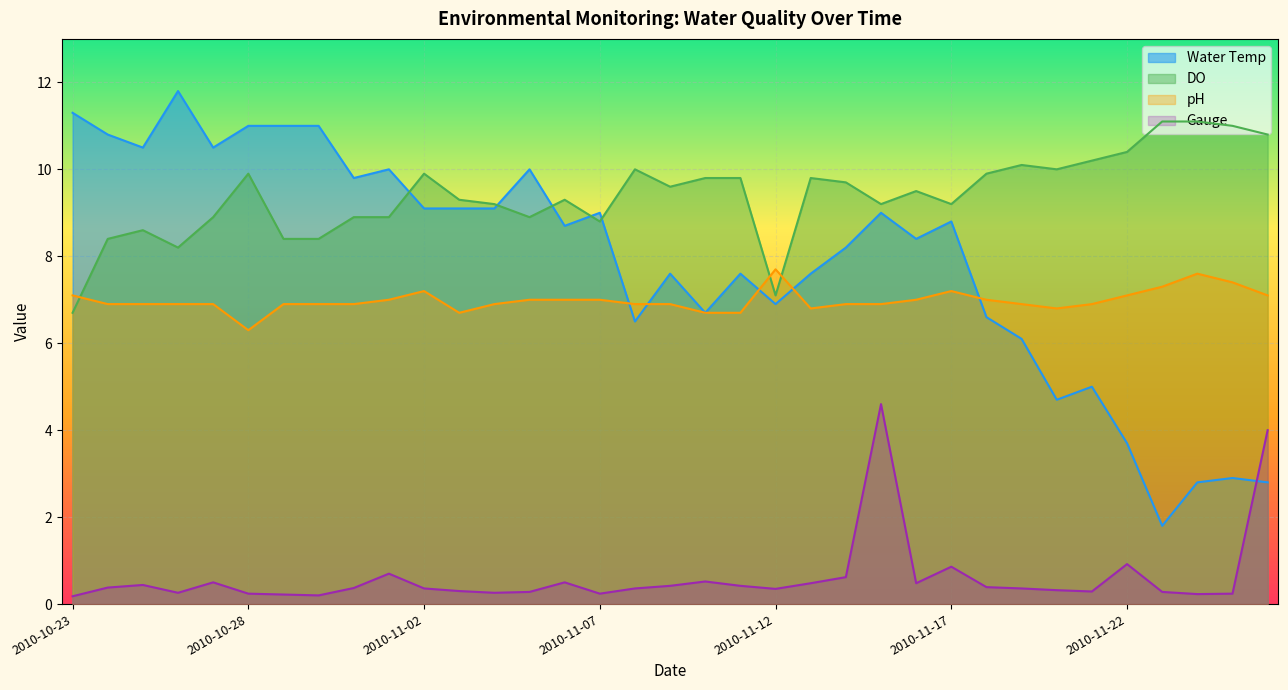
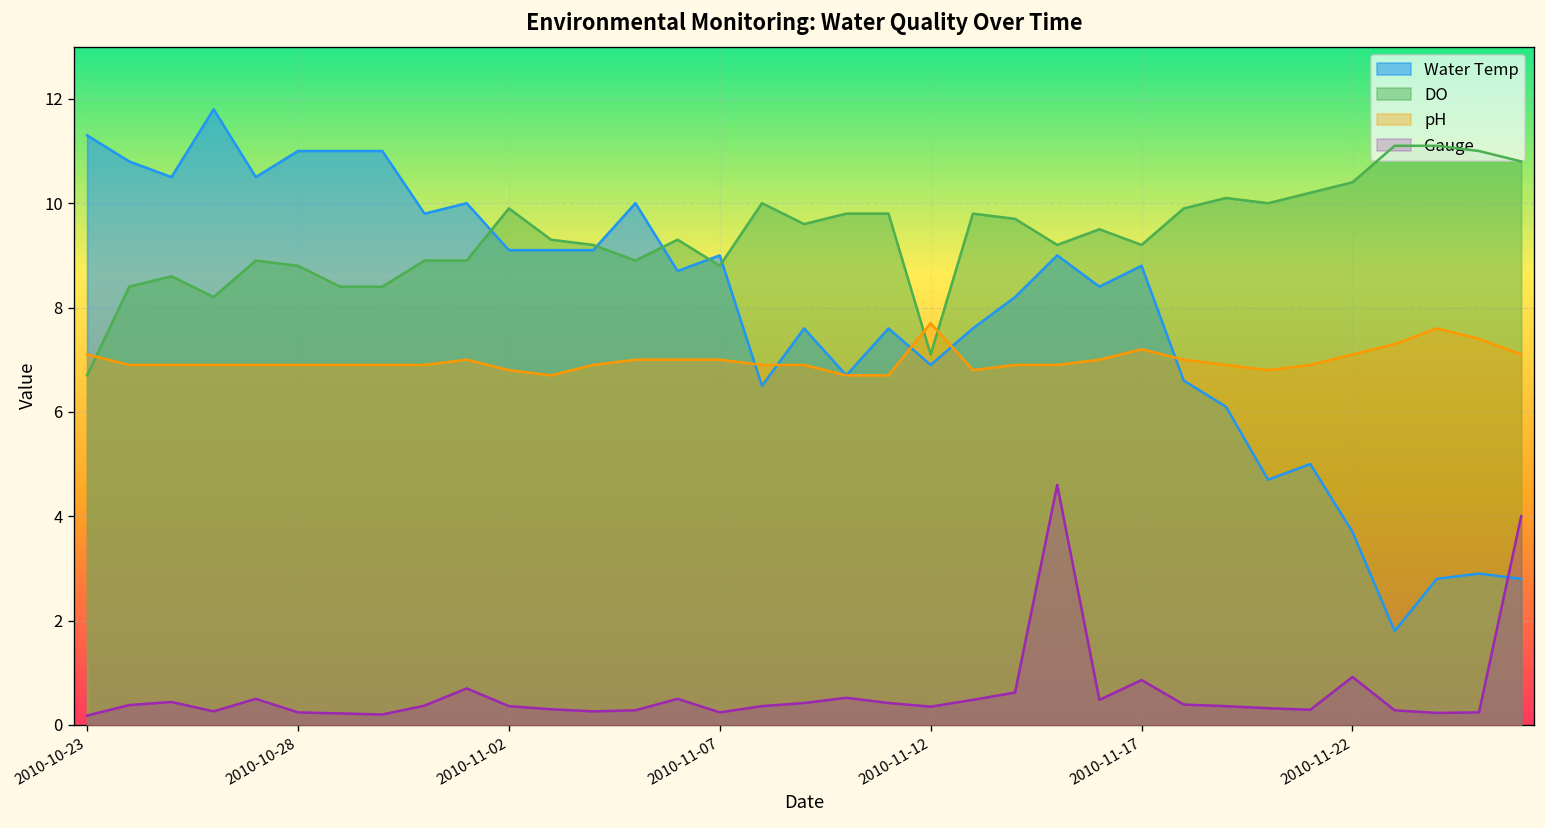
DO, 2010-10-28: 9.9 -> 8.8
pH, 2010-10-28: 6.3 -> 6.9
pH, 2010-11-02: 7.2 -> 6.8
